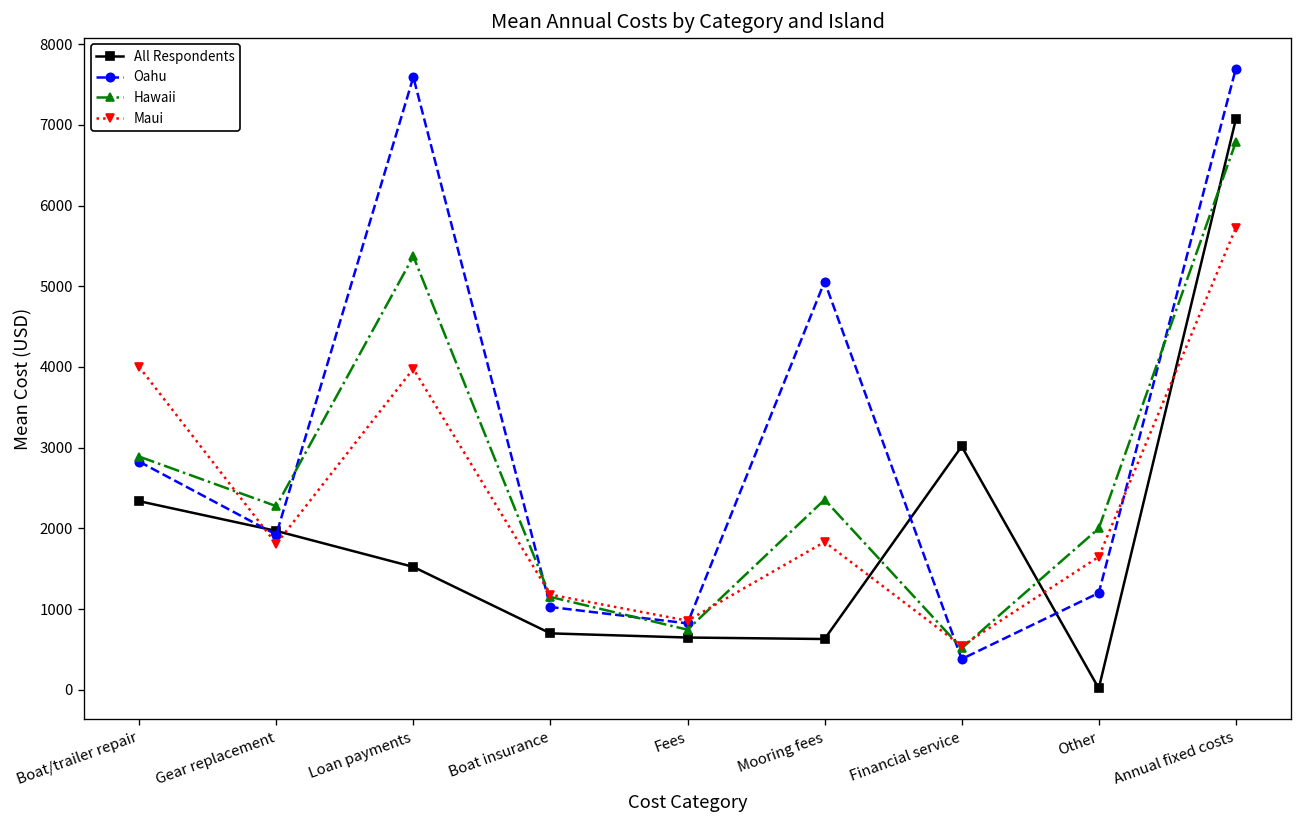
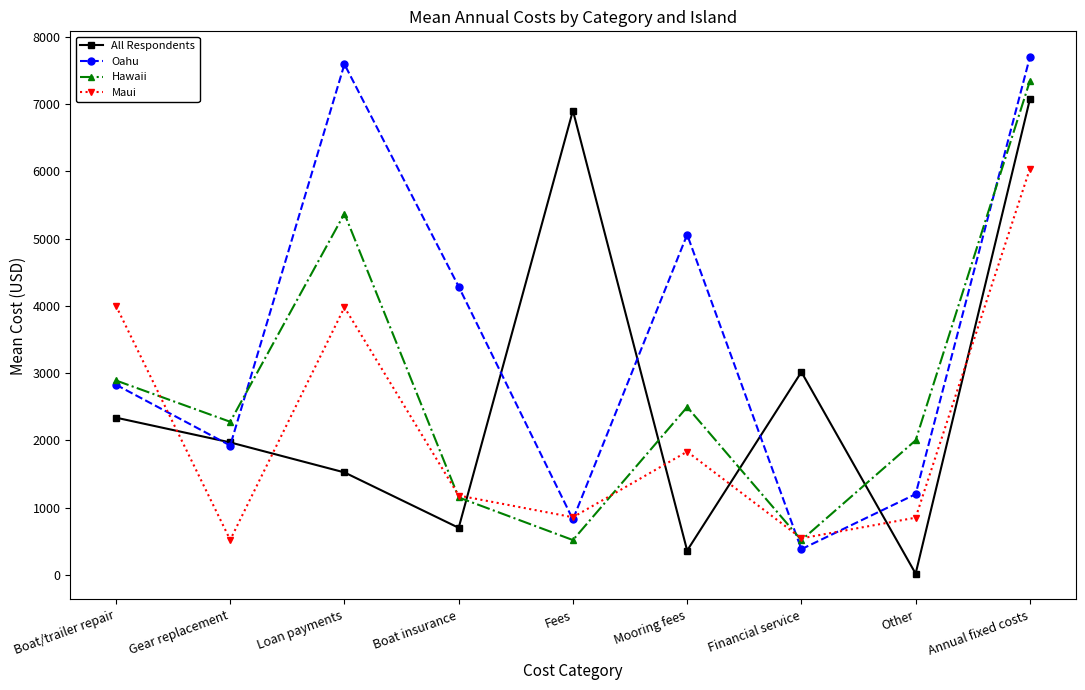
Maui, Gear replacement: 1800 -> 500
Oahu, Boat insurance: 1000 -> 4300
All Respondents, Fees: 600 -> 6900
Hawaii, Fees: 700 -> 500
All Respondents, Mooring fees: 600 -> 400
Hawaii, Mooring fees: 2400 -> 2500
Maui, Other: 1600 -> 900
Hawaii, Annual fixed costs: 6800 -> 7300
Maui, Annual fixed costs: 5700 -> 6000
